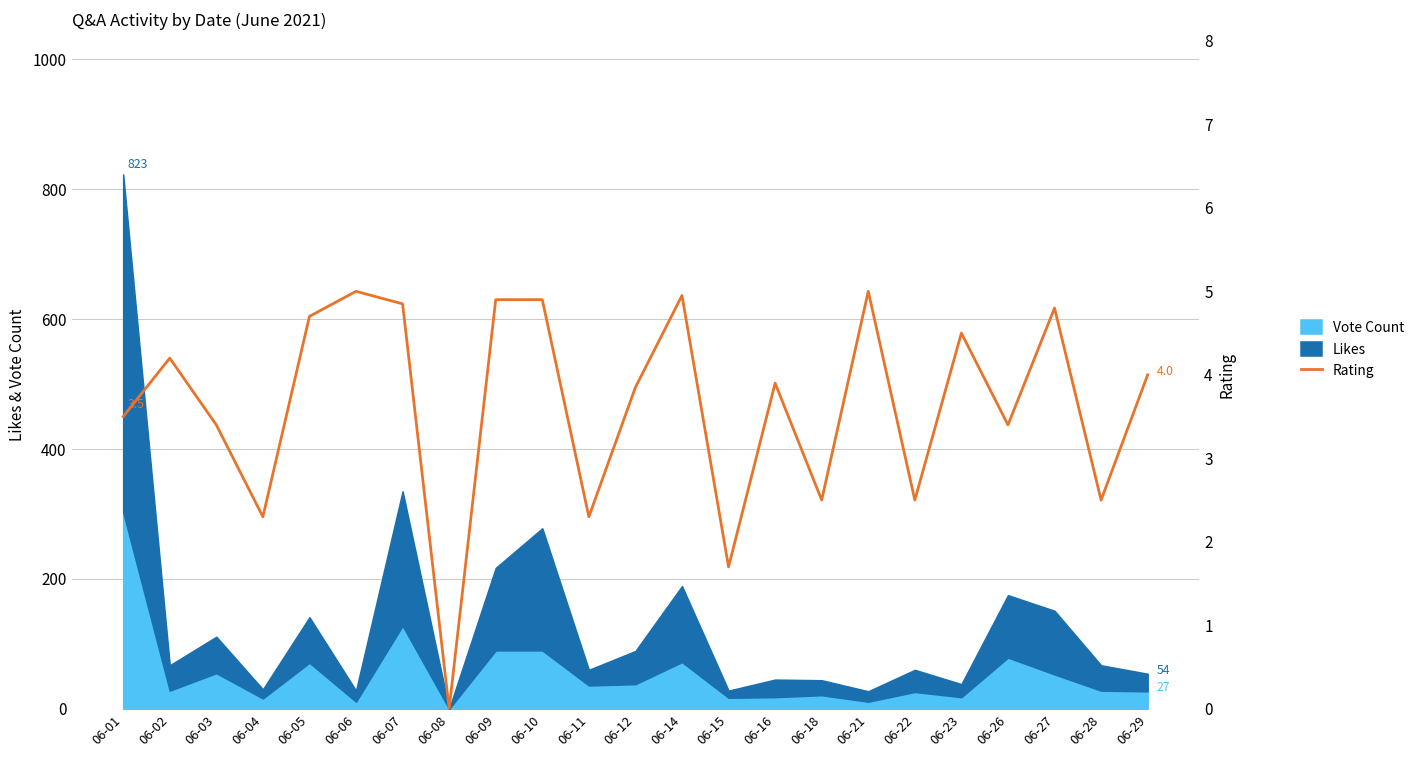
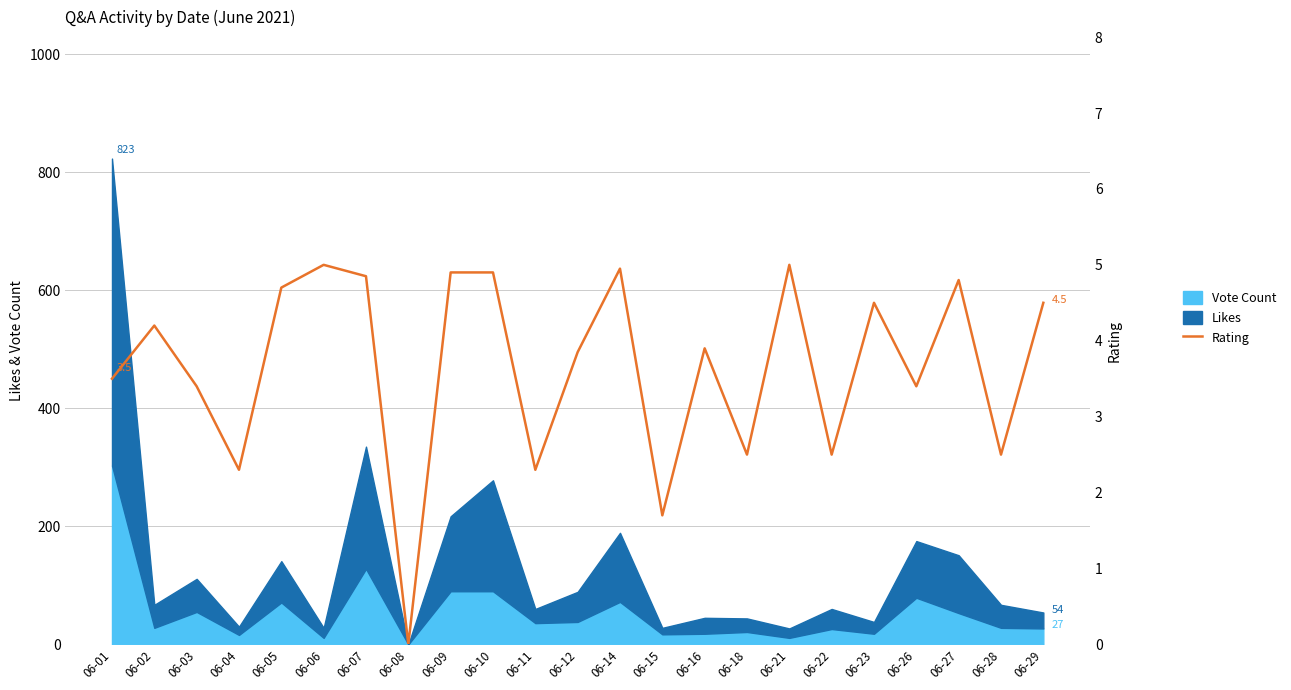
Rating, 06-29: 4.0 -> 4.5
